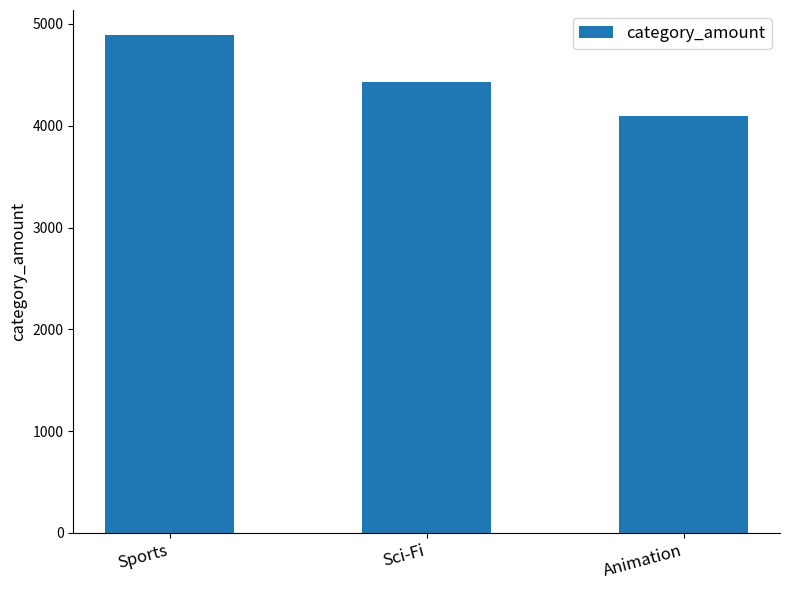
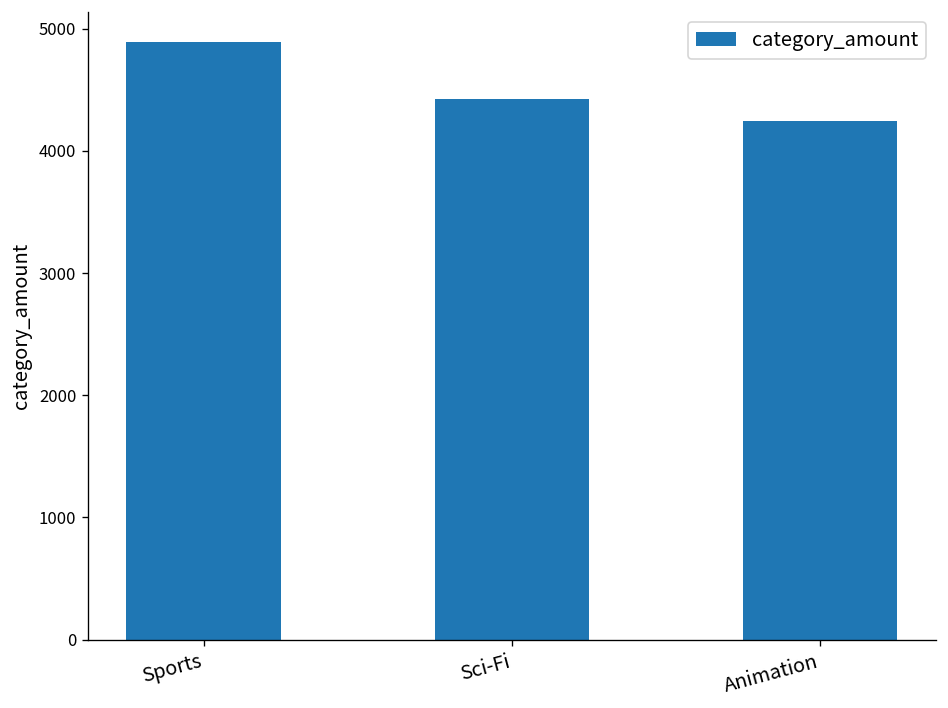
Animation: 4090 -> 4250
